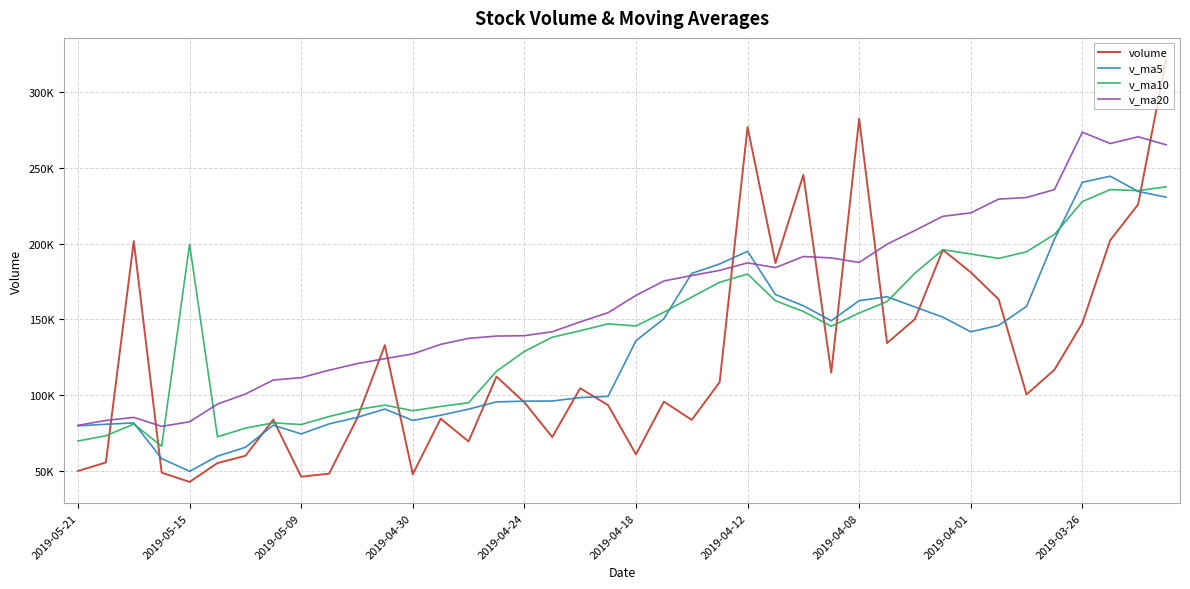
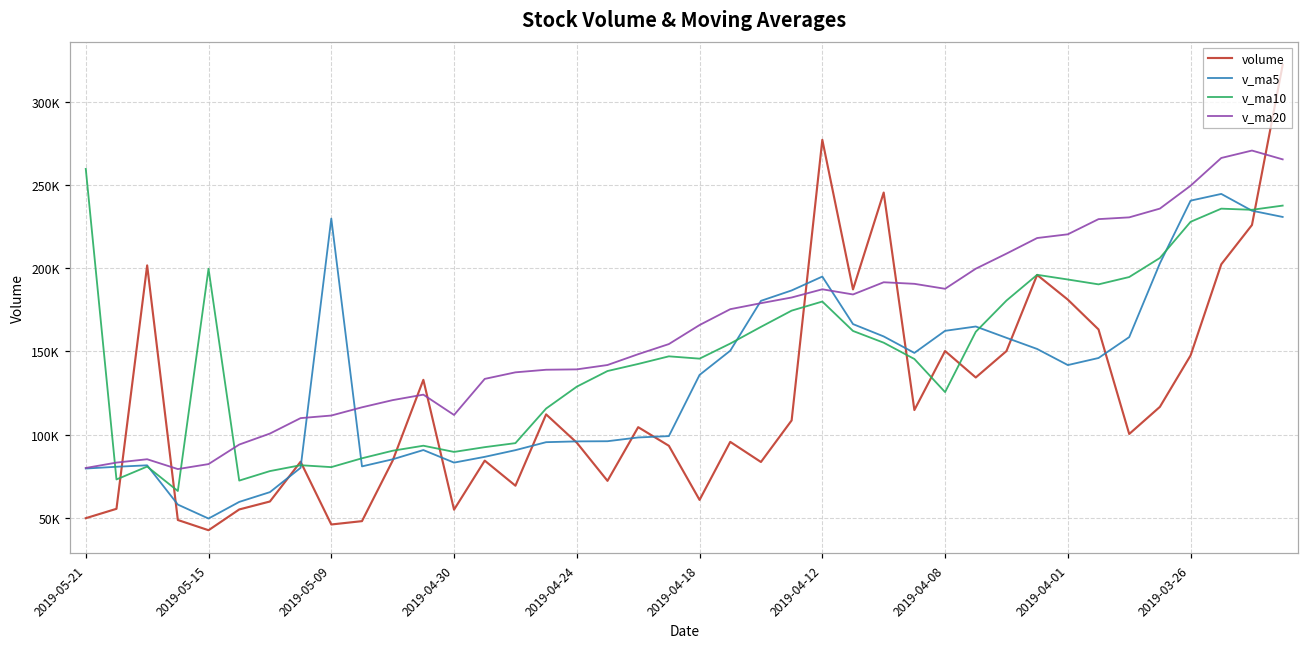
v_ma10, 2019-05-21: 70000 -> 260000
v_ma5, 2019-05-09: 74000 -> 230000
volume, 2019-04-30: 48000 -> 55000
v_ma20, 2019-04-30: 127000 -> 112000
volume, 2019-04-08: 283000 -> 150000
v_ma10, 2019-04-08: 154000 -> 126000
v_ma20, 2019-03-26: 274000 -> 250000
